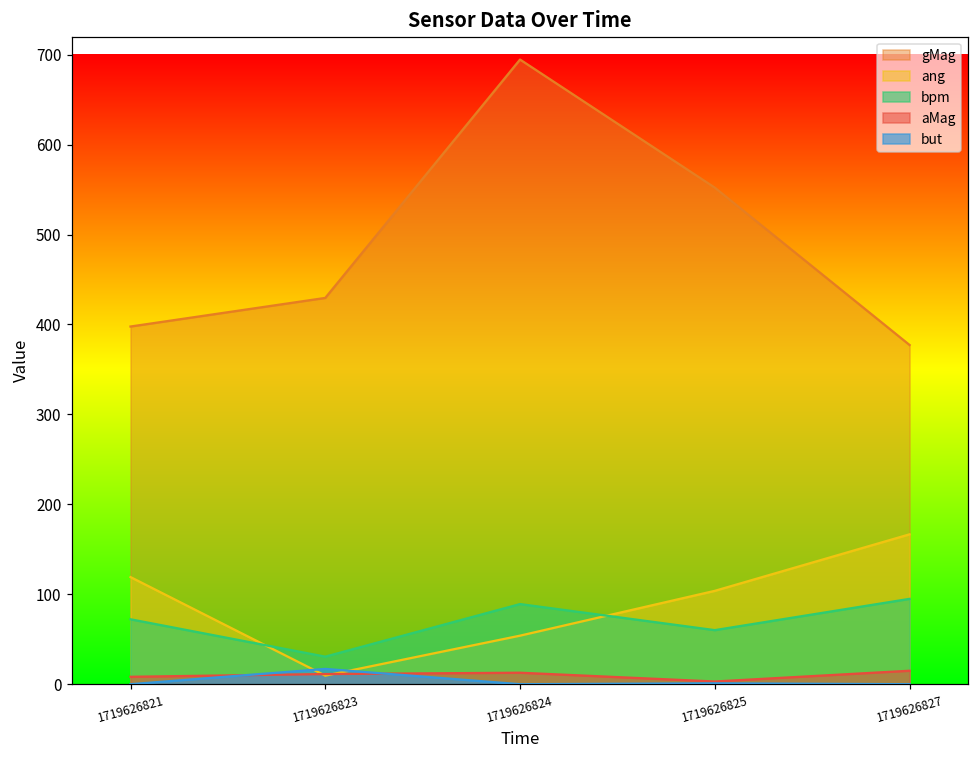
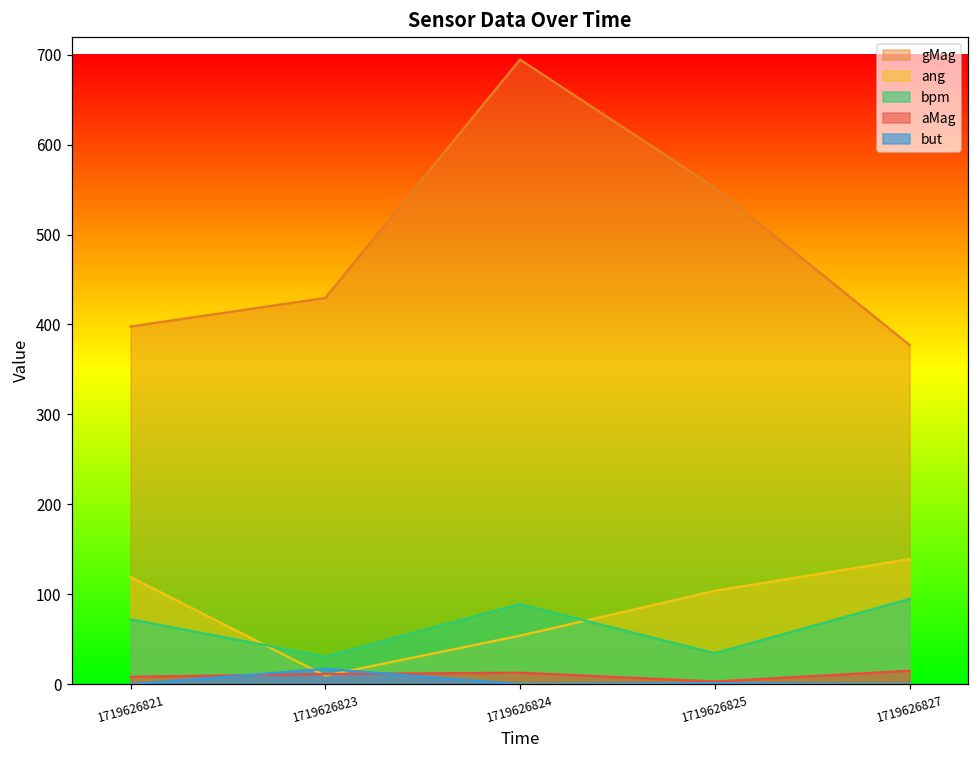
bpm, 1719626825: 60 -> 30
ang, 1719626827: 170 -> 140
